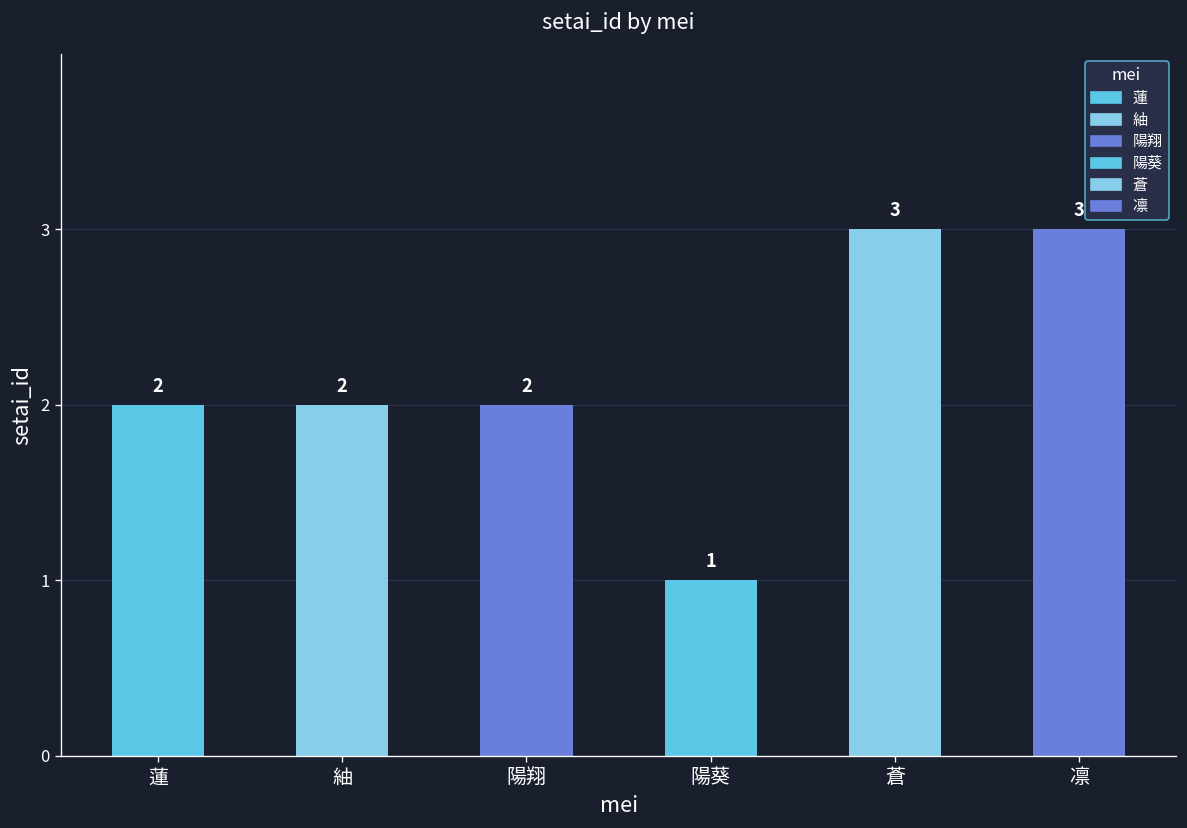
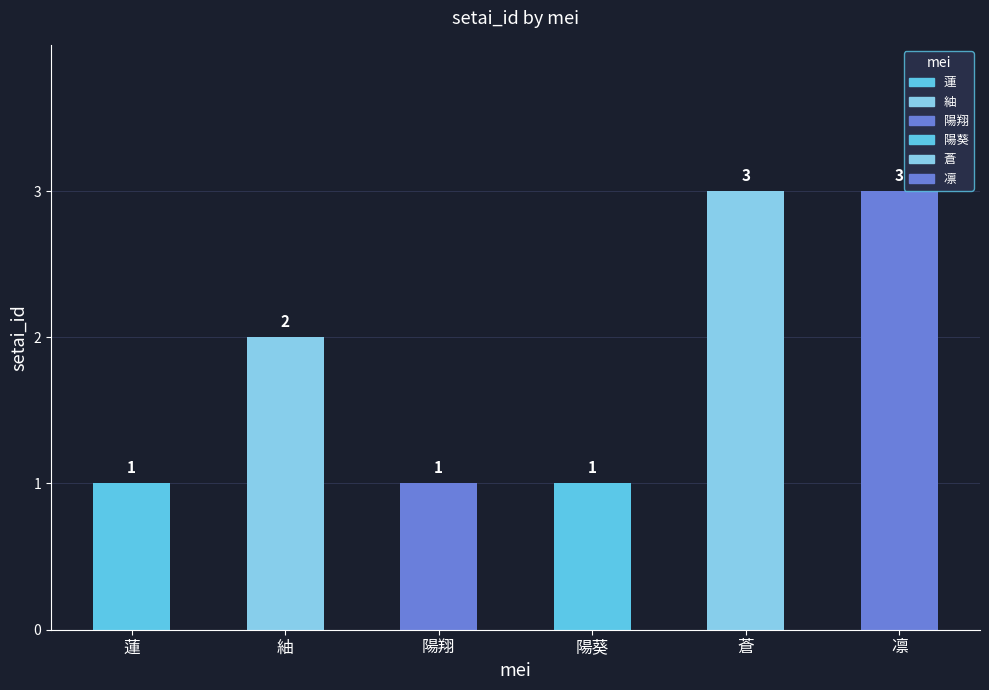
蓮: 2 -> 1
陽翔: 2 -> 1
